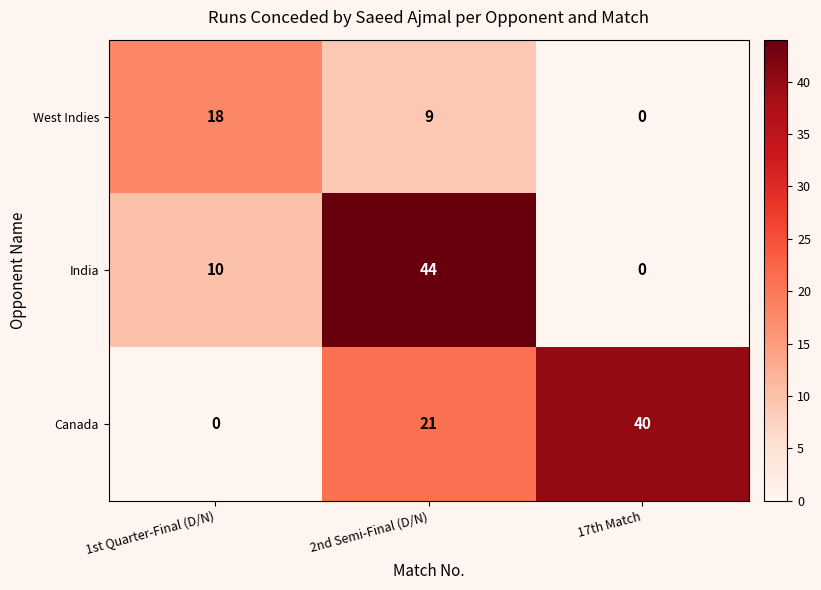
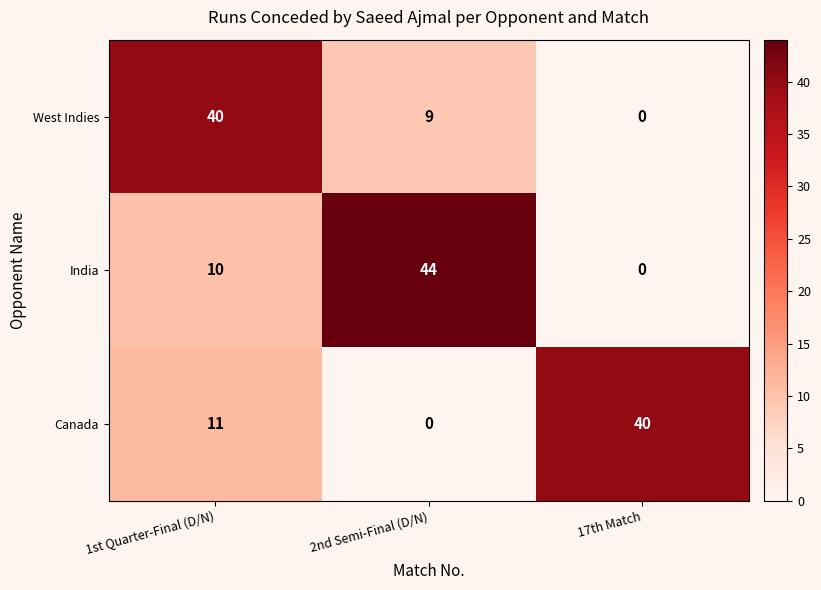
West Indies, 1st Quarter-Final (D/N): 18 -> 40
Canada, 1st Quarter-Final (D/N): 0 -> 11
Canada, 2nd Semi-Final (D/N): 21 -> 0
